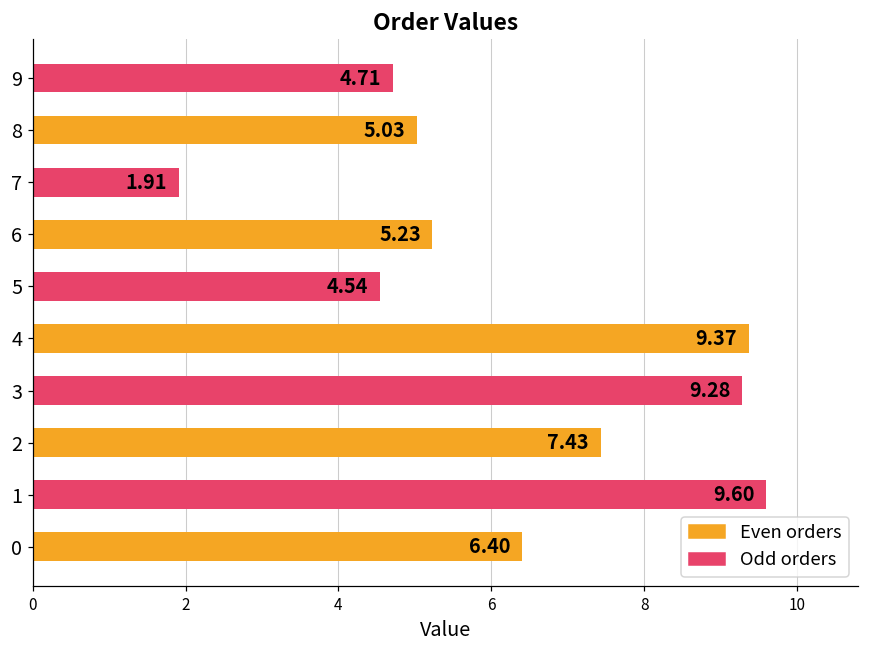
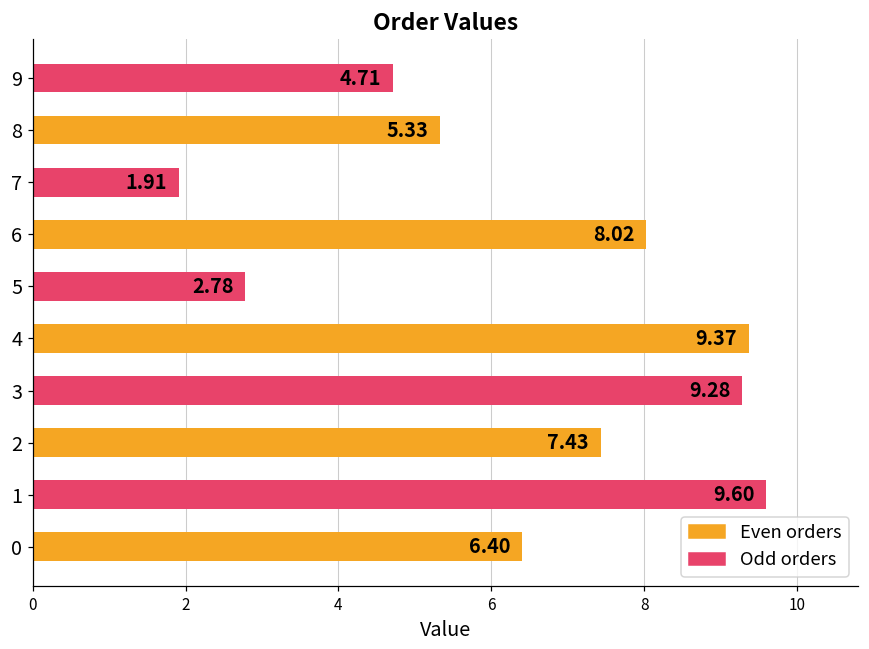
8: 5.03 -> 5.33
6: 5.23 -> 8.02
5: 4.54 -> 2.78
